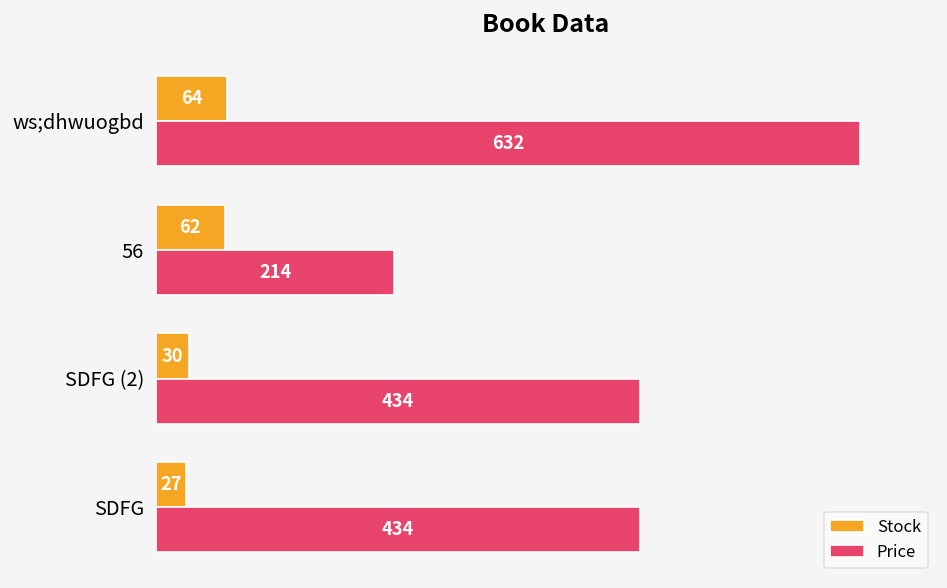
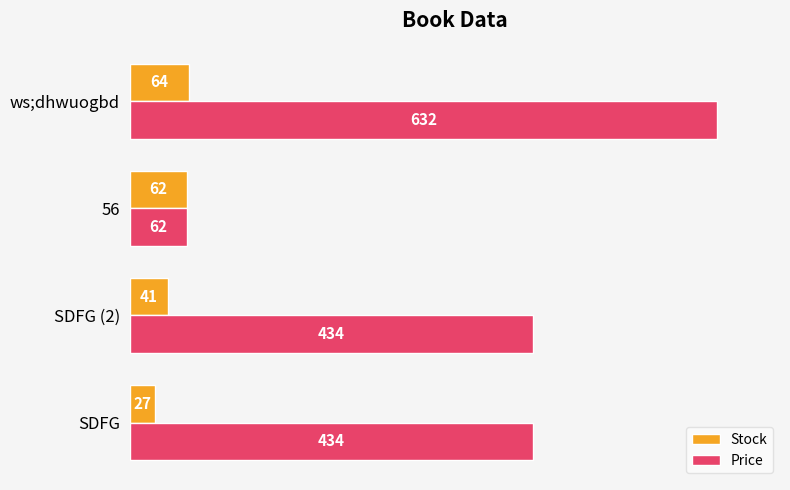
Price, 56: 214 -> 62
Stock, SDFG (2): 30 -> 41
